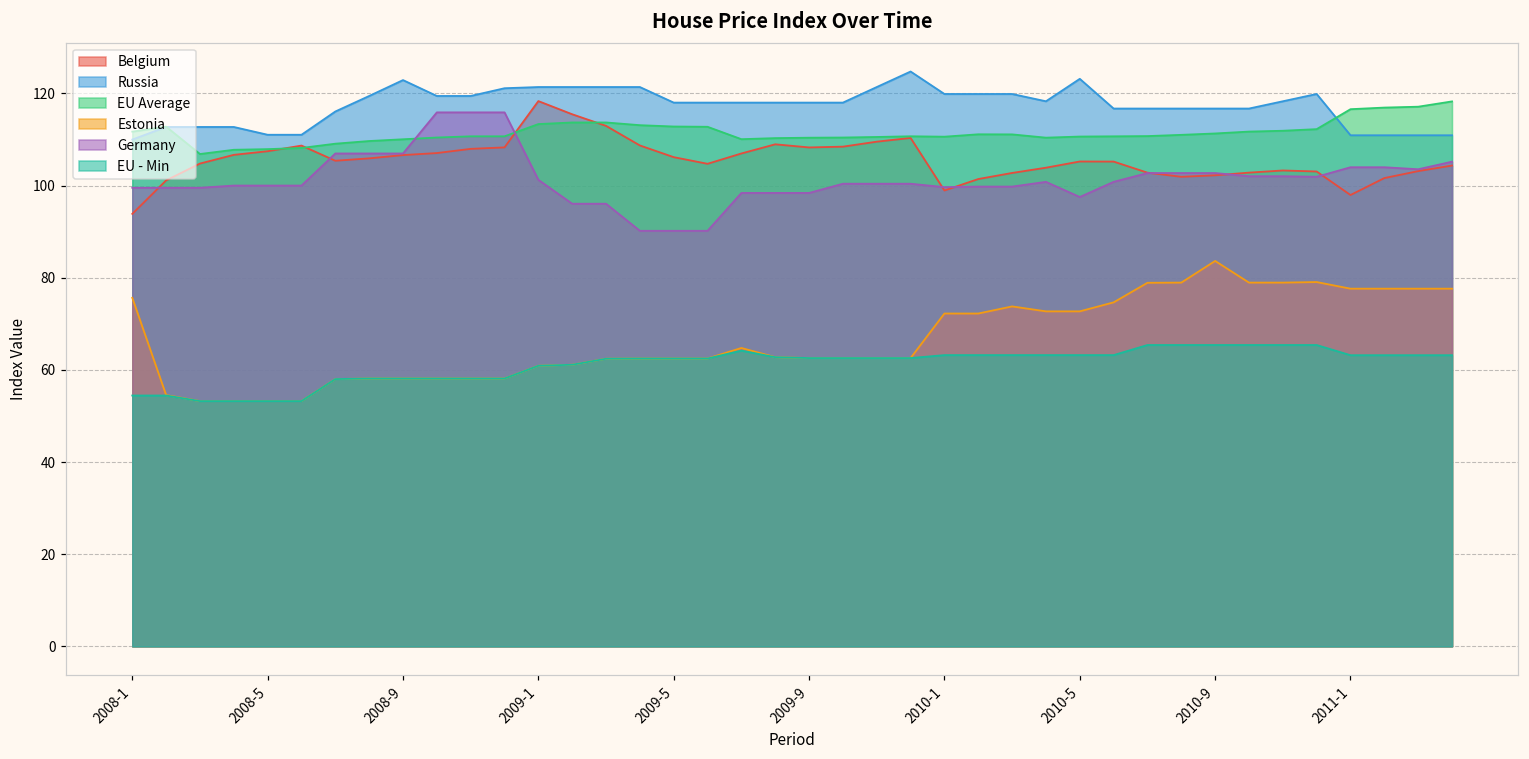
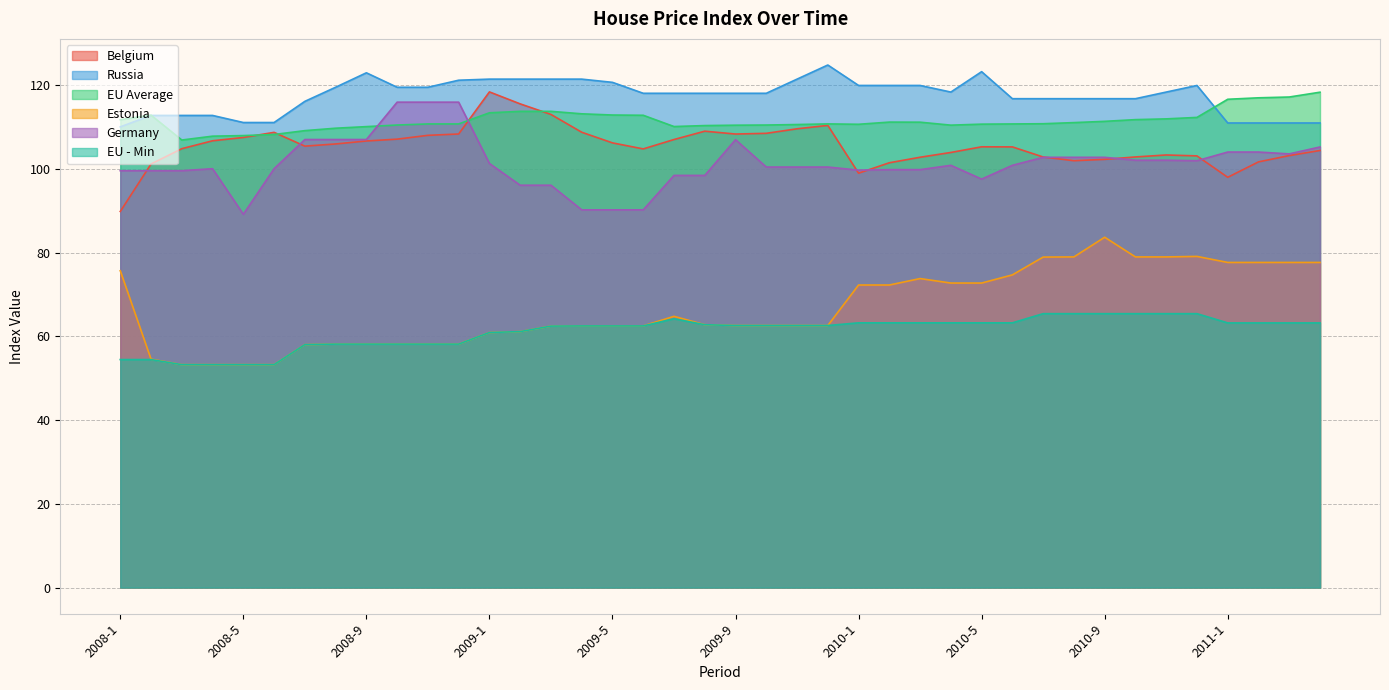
Belgium, 2008-1: 94 -> 90
Germany, 2008-5: 100 -> 89
Russia, 2009-5: 118 -> 121
Germany, 2009-9: 98 -> 107
